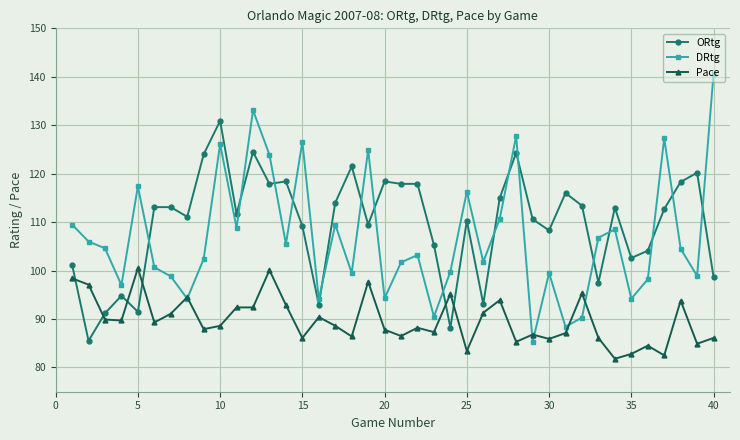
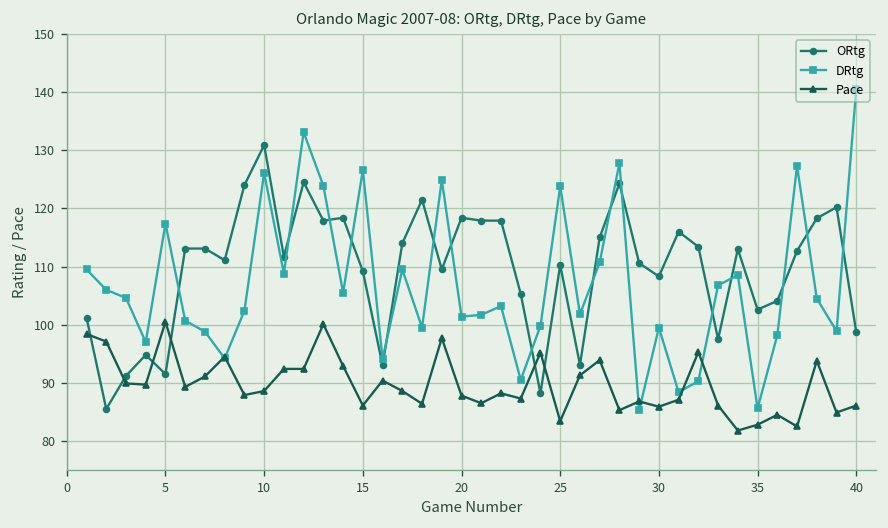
DRtg, 20: 94 -> 101
DRtg, 25: 116 -> 124
DRtg, 35: 94 -> 86
